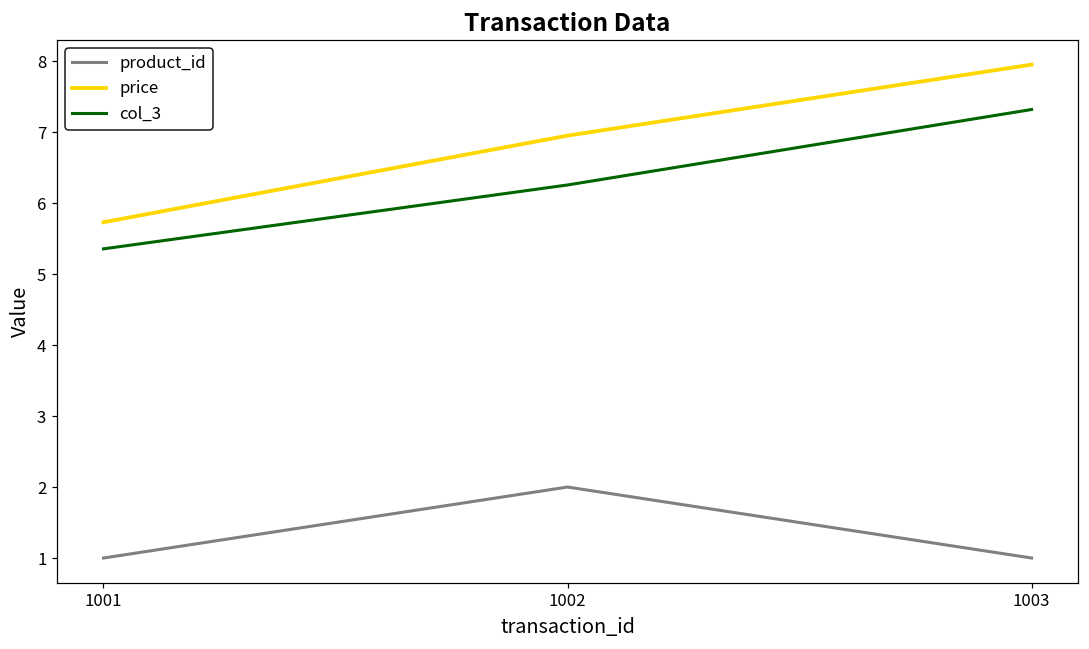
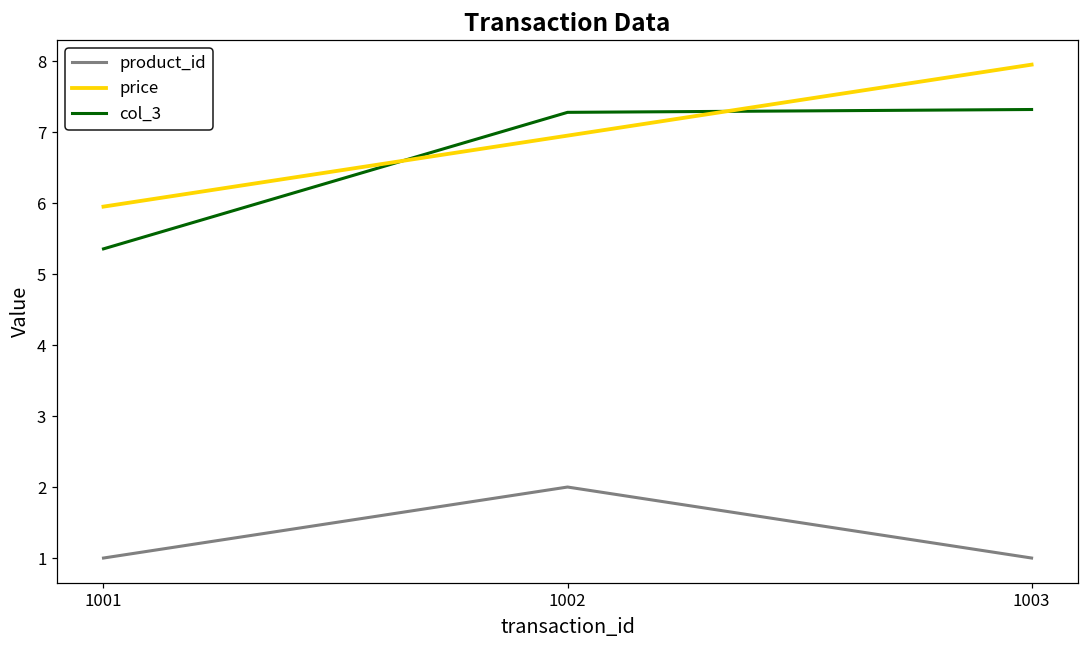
price, 1001: 5.7 -> 6.0
col_3, 1002: 6.3 -> 7.3
